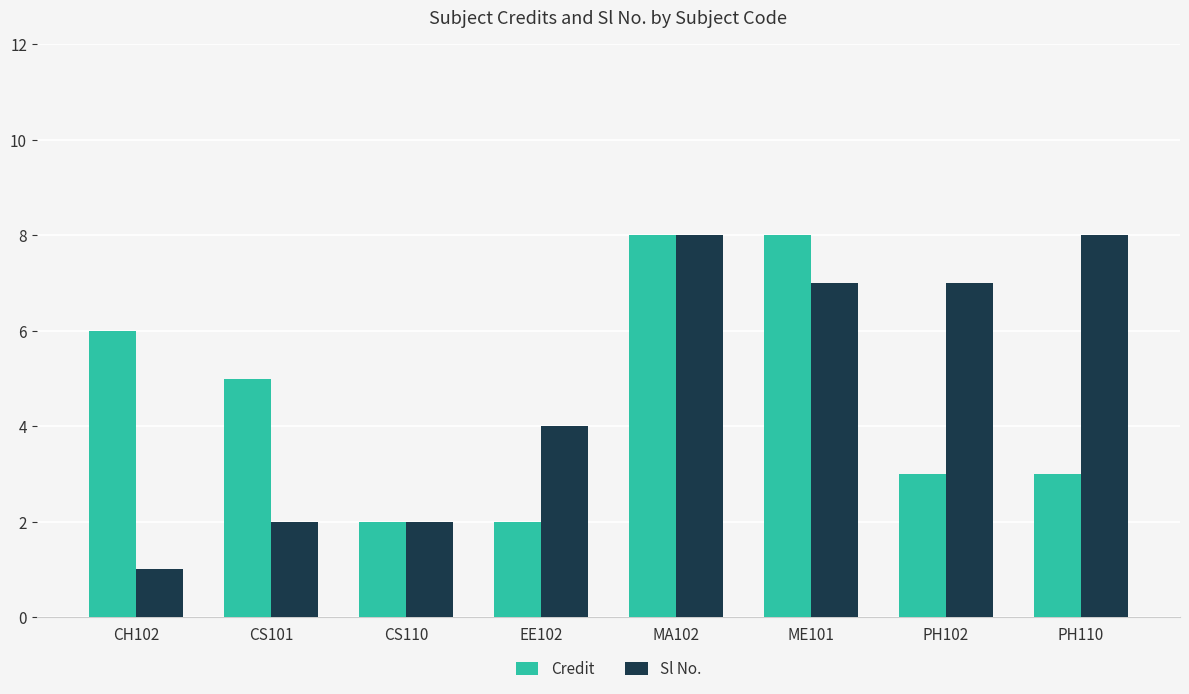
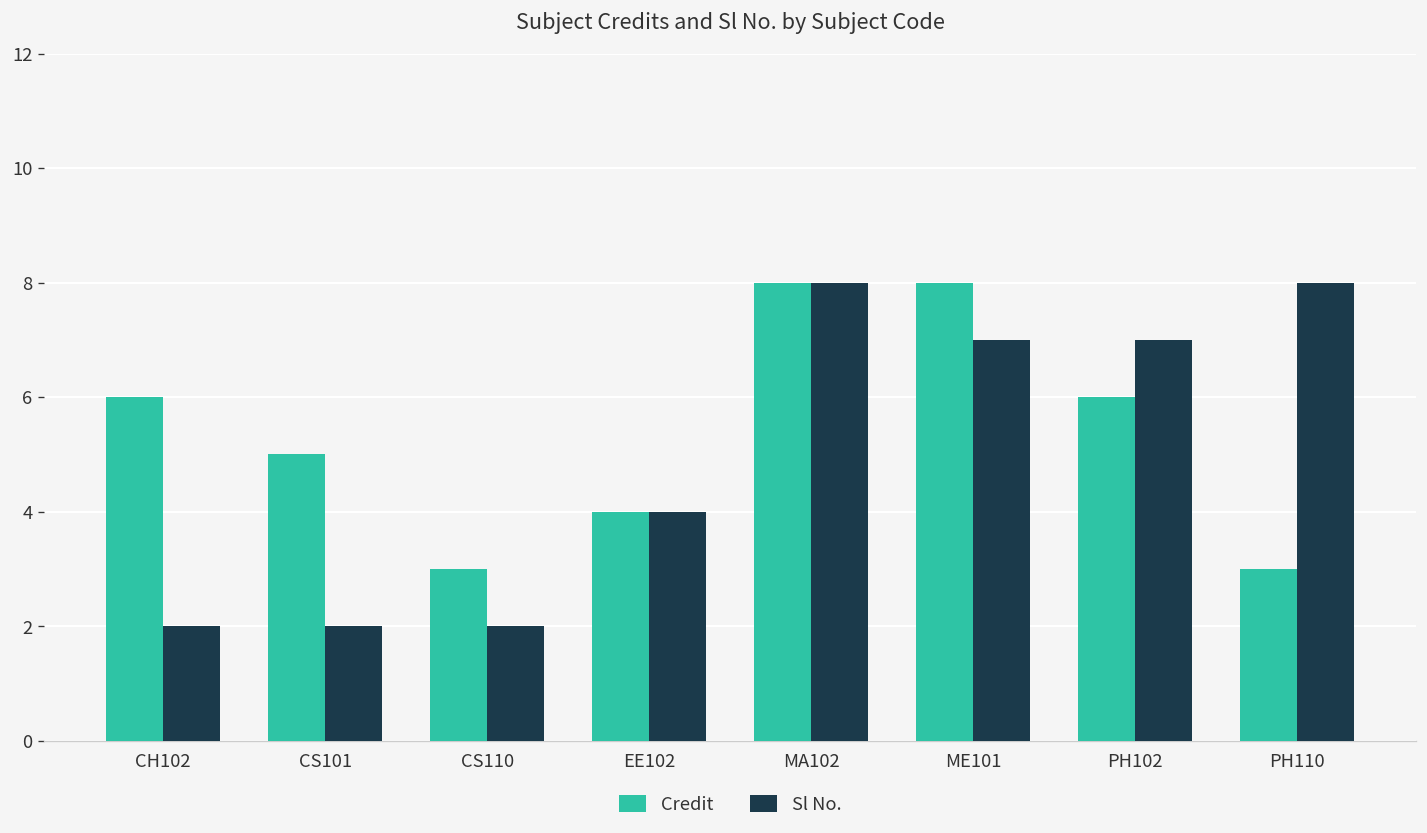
Sl No., CH102: 1 -> 2
Credit, CS110: 2 -> 3
Credit, EE102: 2 -> 4
Credit, PH102: 3 -> 6
